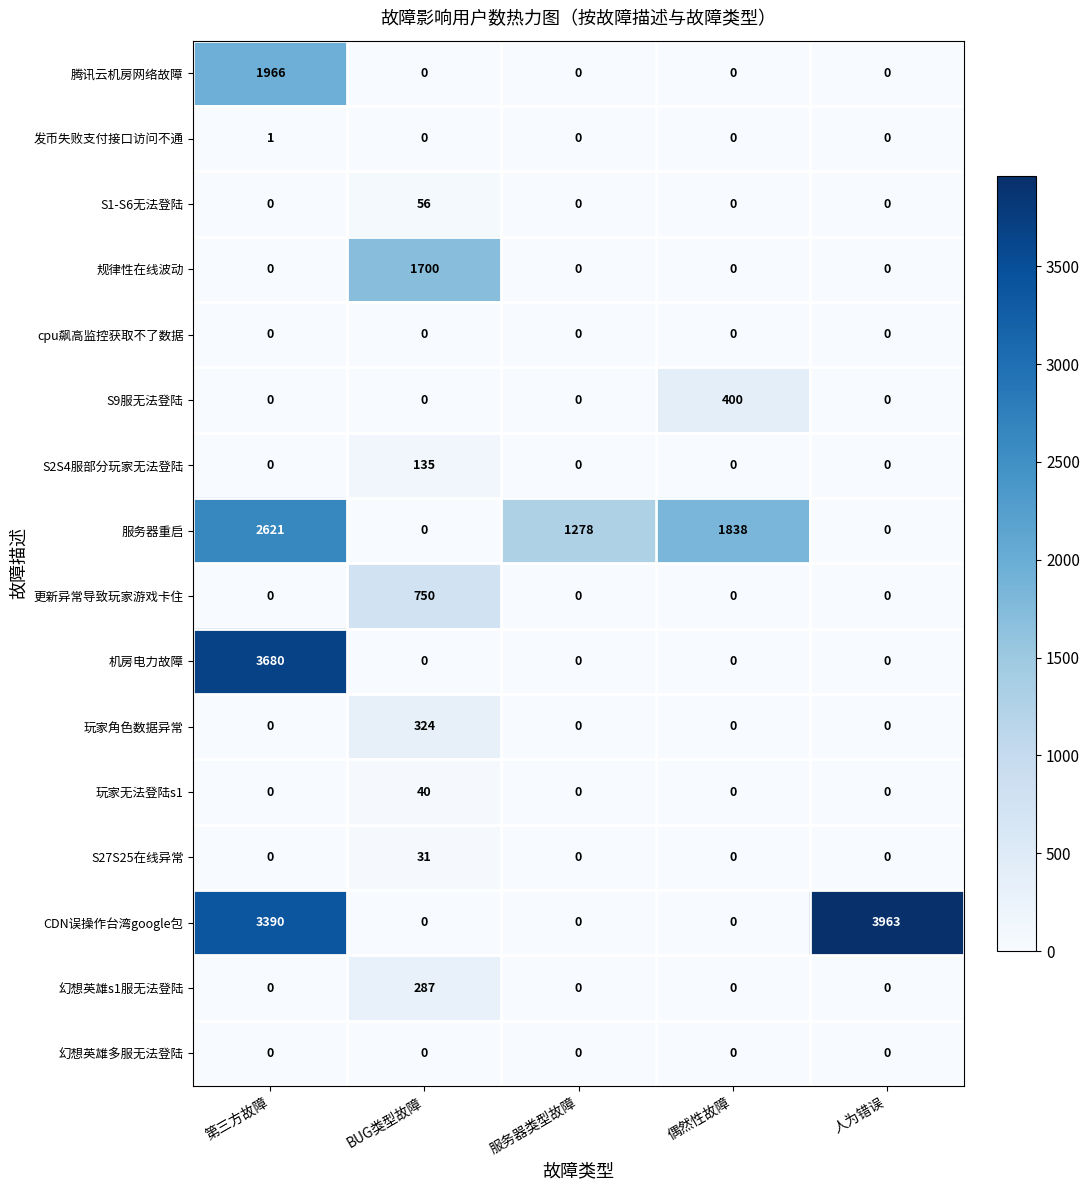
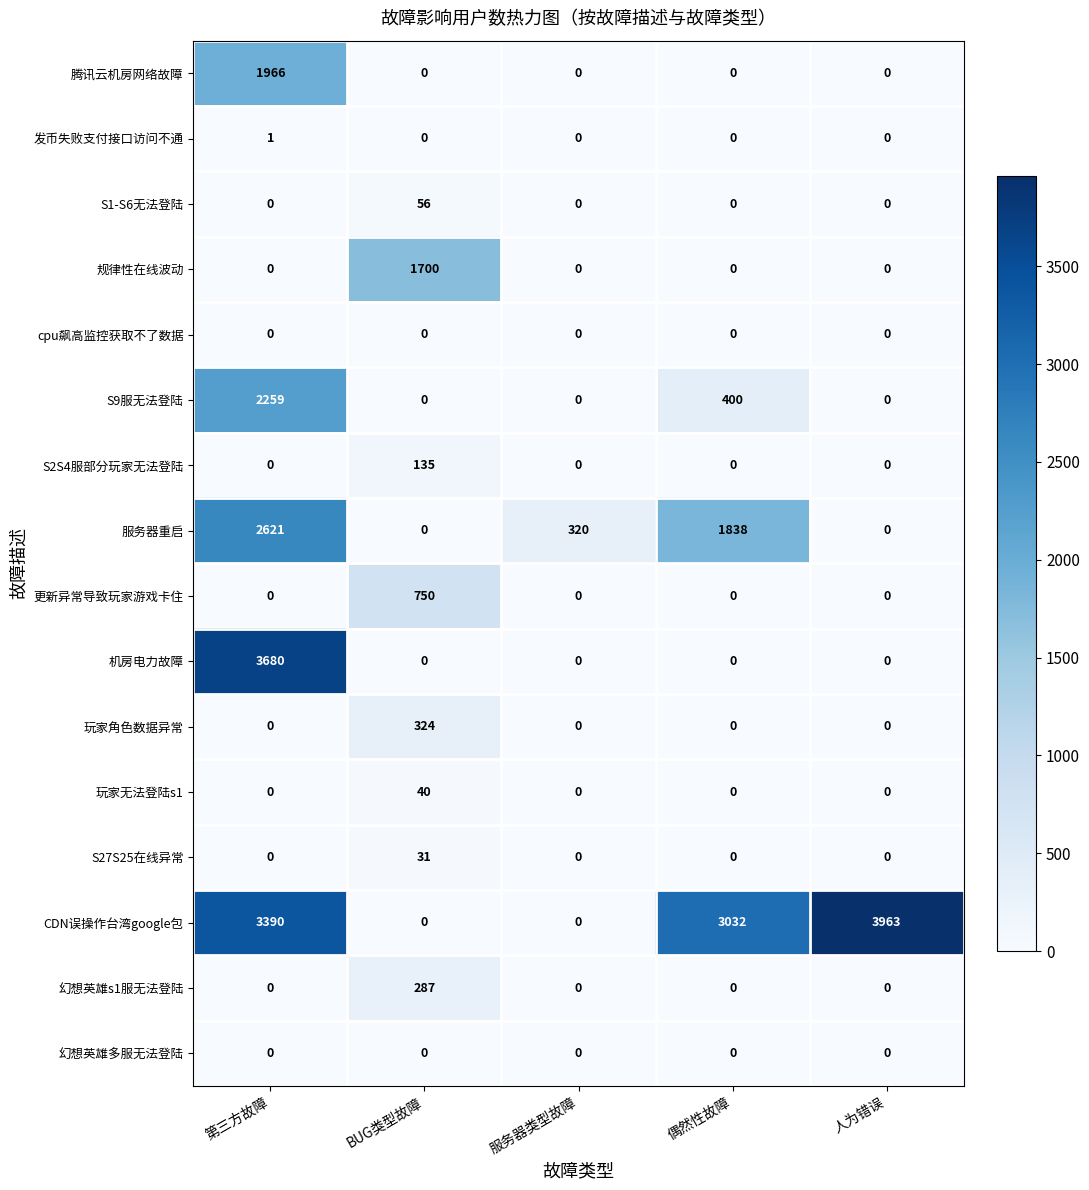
S9服无法登陆, 第三方故障: 0 -> 2259
服务器重启, 服务器类型故障: 1278 -> 320
CDN误操作台湾google包, 偶然性故障: 0 -> 3032
